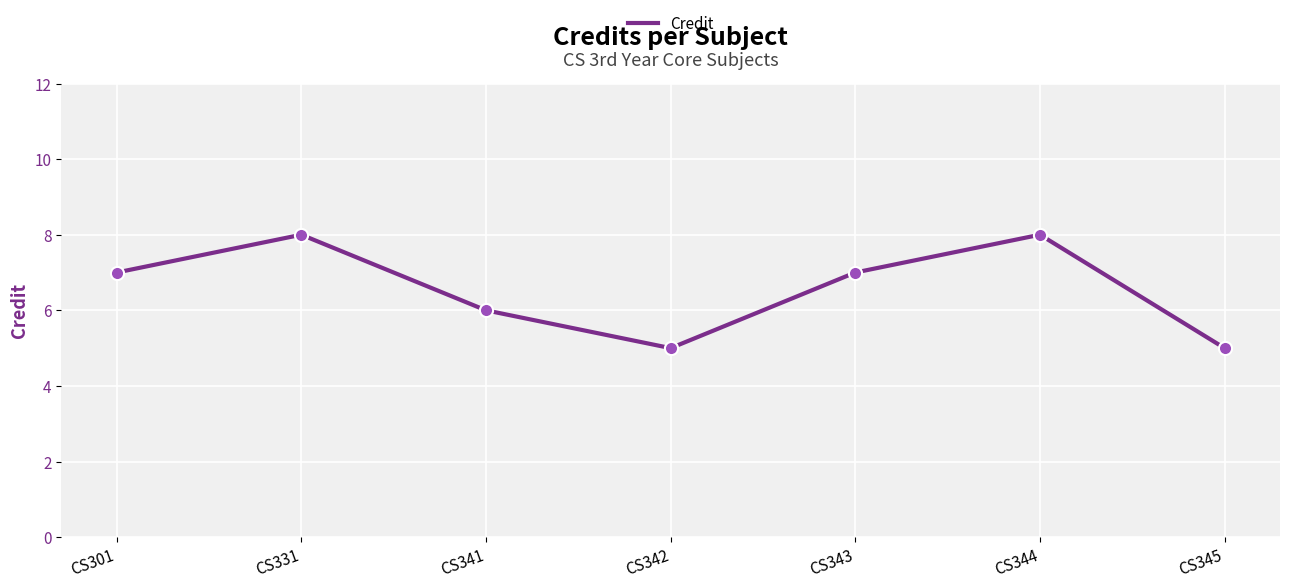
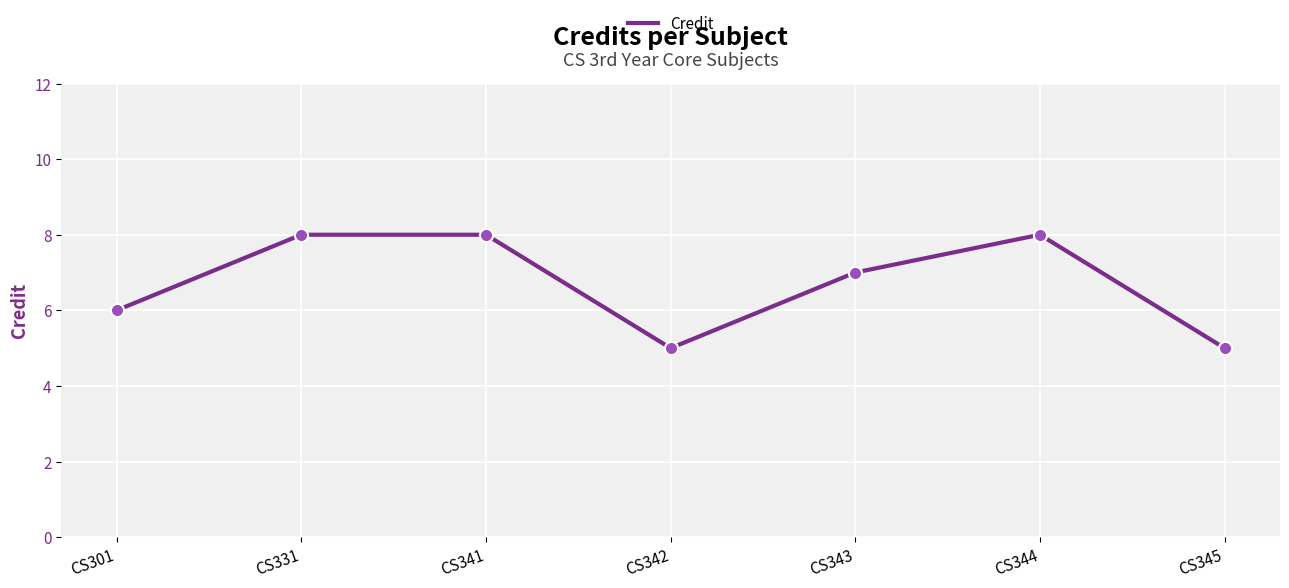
CS301: 7 -> 6
CS341: 6 -> 8
